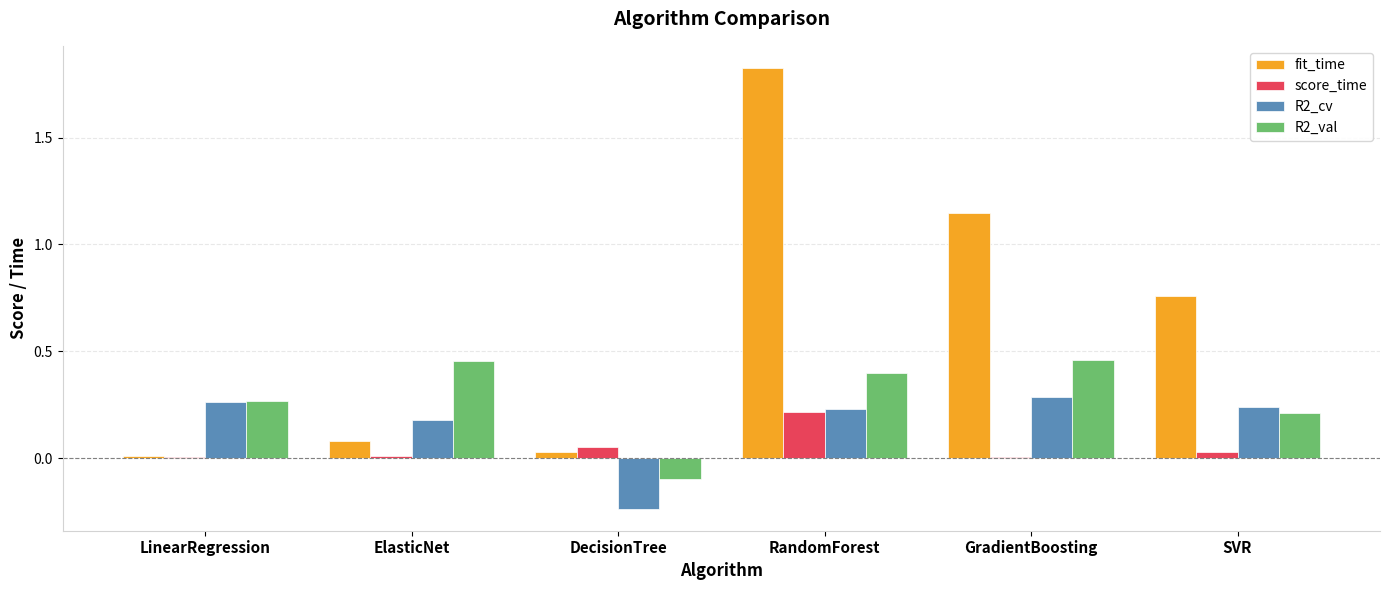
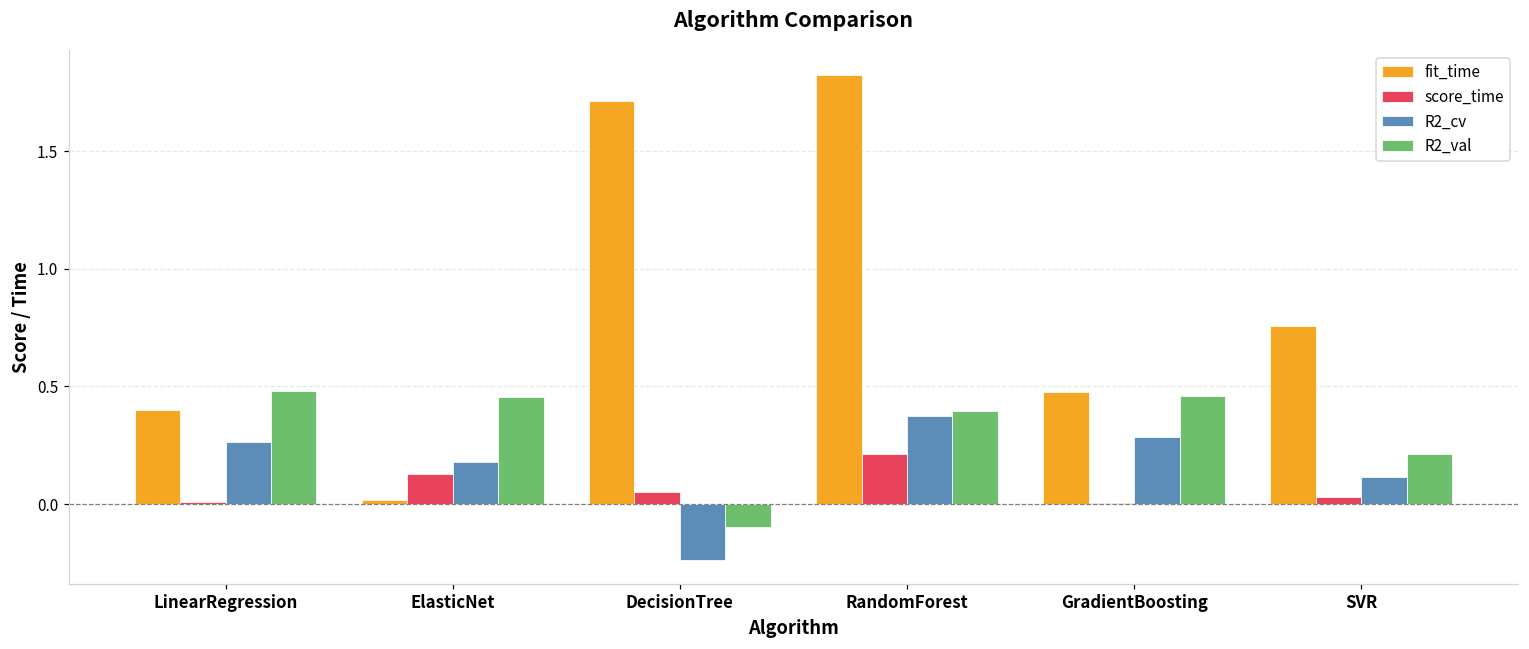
fit_time, LinearRegression: 0.01 -> 0.40
R2_val, LinearRegression: 0.27 -> 0.48
fit_time, ElasticNet: 0.08 -> 0.02
score_time, ElasticNet: 0.01 -> 0.13
fit_time, DecisionTree: 0.03 -> 1.72
R2_cv, RandomForest: 0.23 -> 0.38
fit_time, GradientBoosting: 1.15 -> 0.48
R2_cv, SVR: 0.24 -> 0.12
